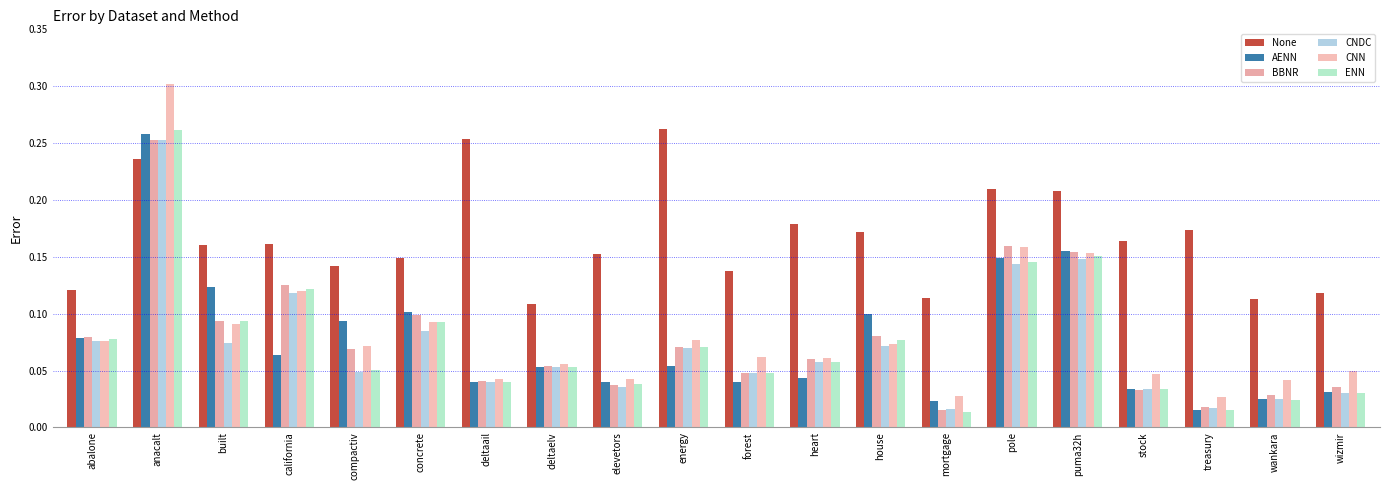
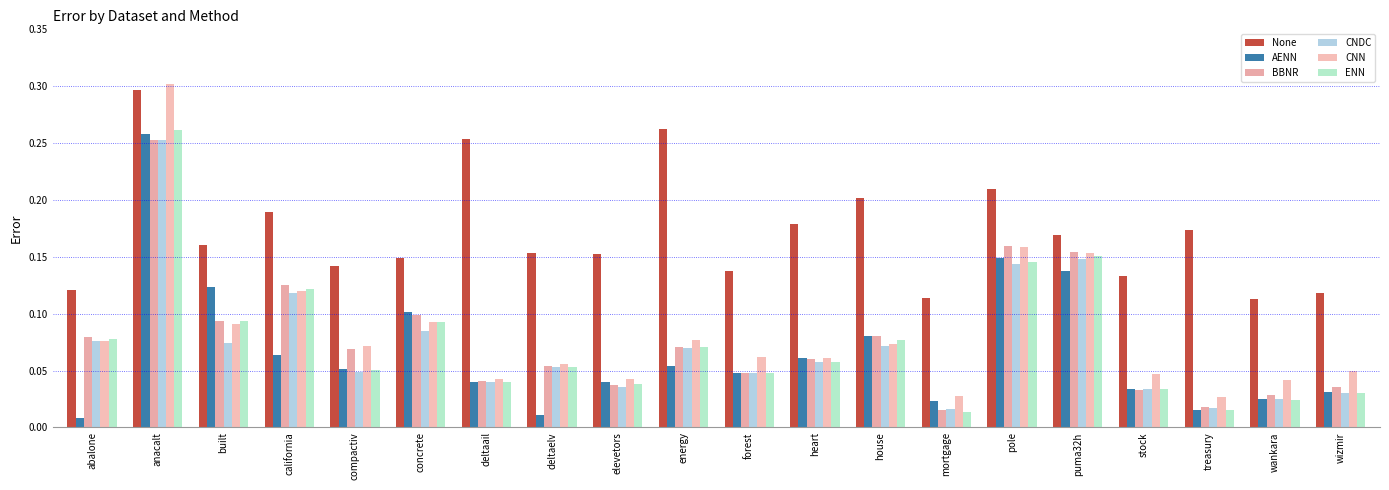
AENN, abalone: 0.079 -> 0.009
None, anacalt: 0.236 -> 0.297
None, california: 0.161 -> 0.189
AENN, compactiv: 0.094 -> 0.052
None, deltaelv: 0.108 -> 0.154
AENN, deltaelv: 0.054 -> 0.011
AENN, forest: 0.040 -> 0.048
AENN, heart: 0.043 -> 0.061
None, house: 0.172 -> 0.202
AENN, house: 0.100 -> 0.080
None, puma32h: 0.208 -> 0.169
AENN, puma32h: 0.155 -> 0.138
None, stock: 0.164 -> 0.133
